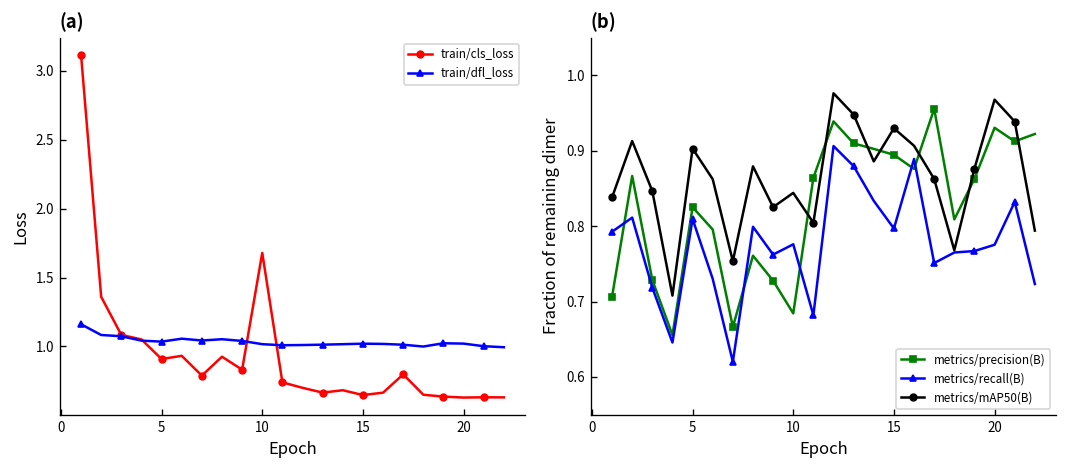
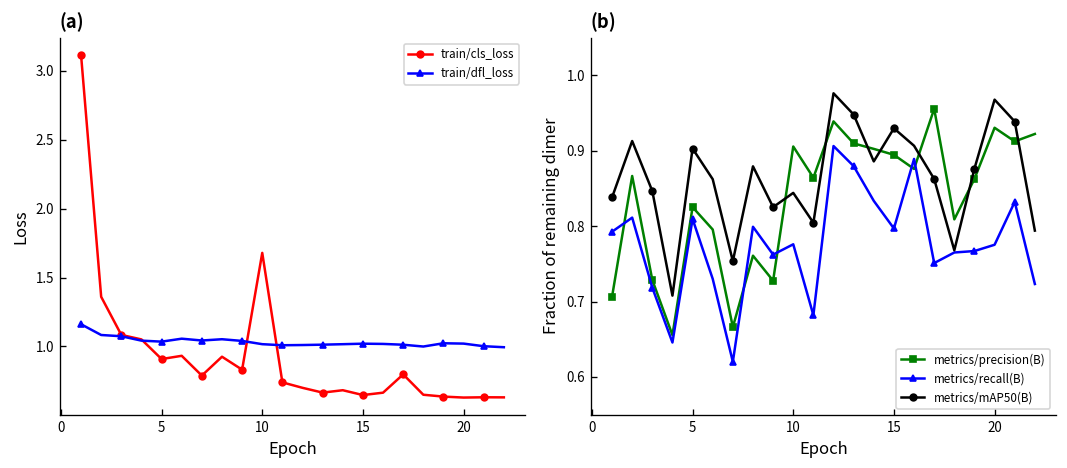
(b), metrics/precision(B), 10: 0.68 -> 0.91
